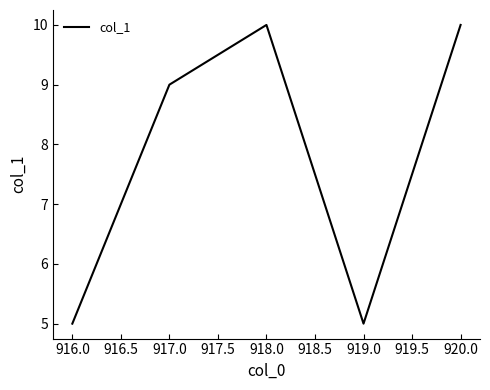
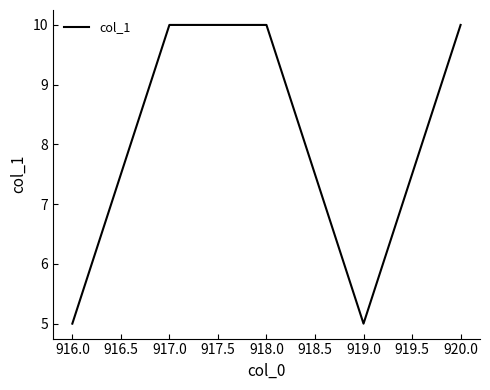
917.0: 9 -> 10
